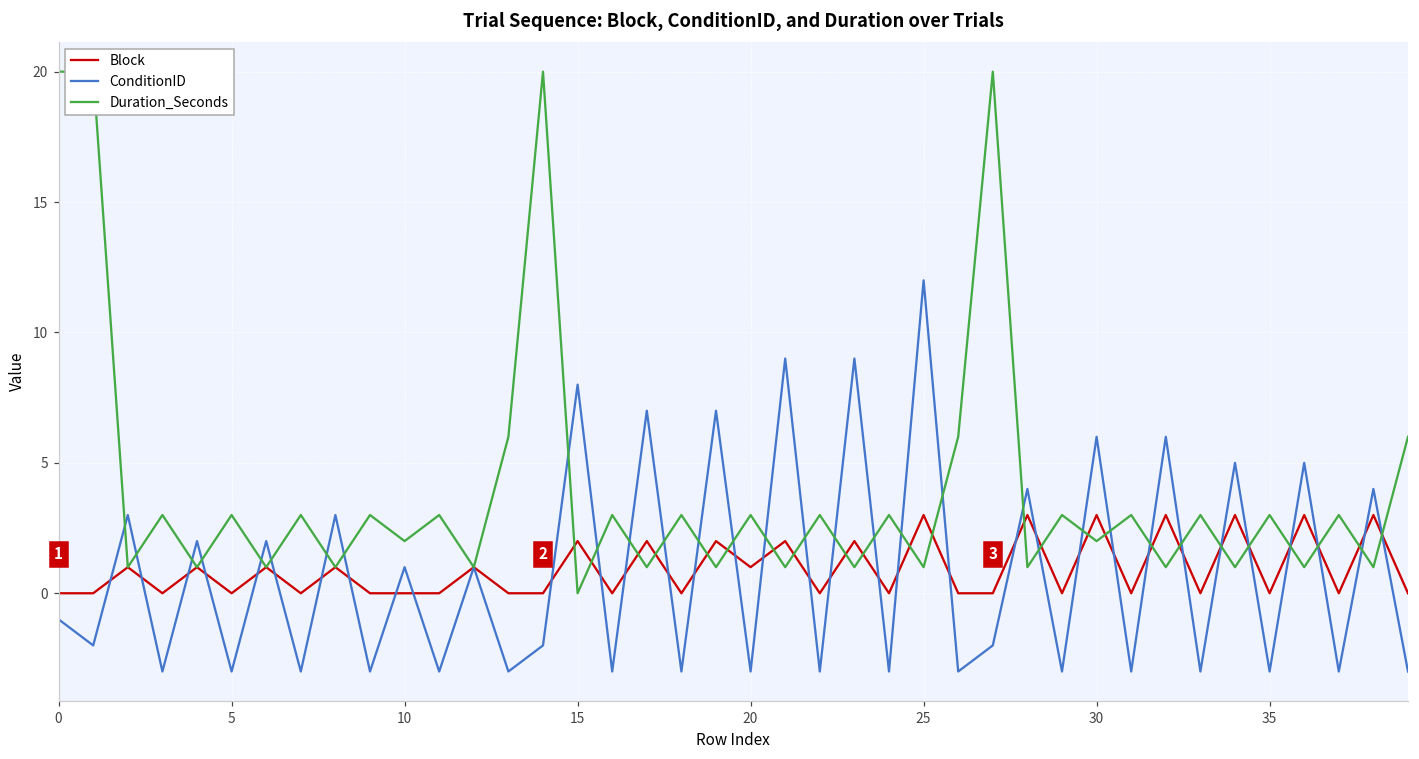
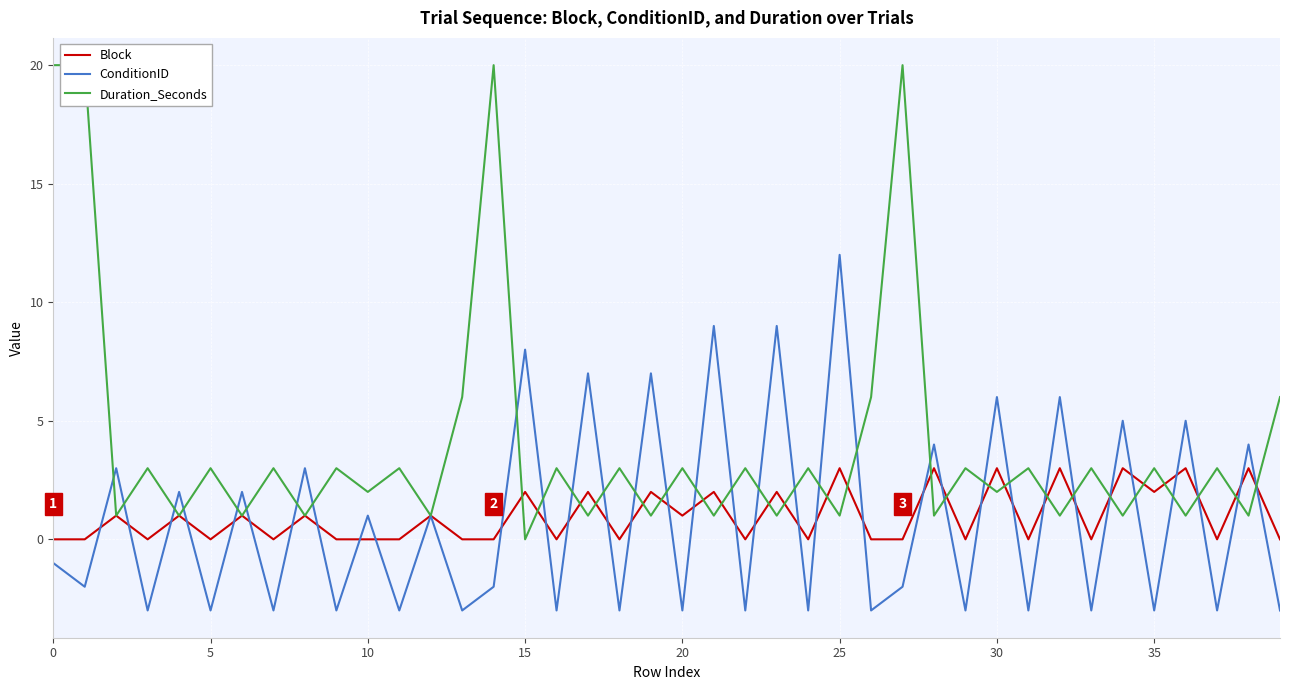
Block, 35: 0 -> 2
